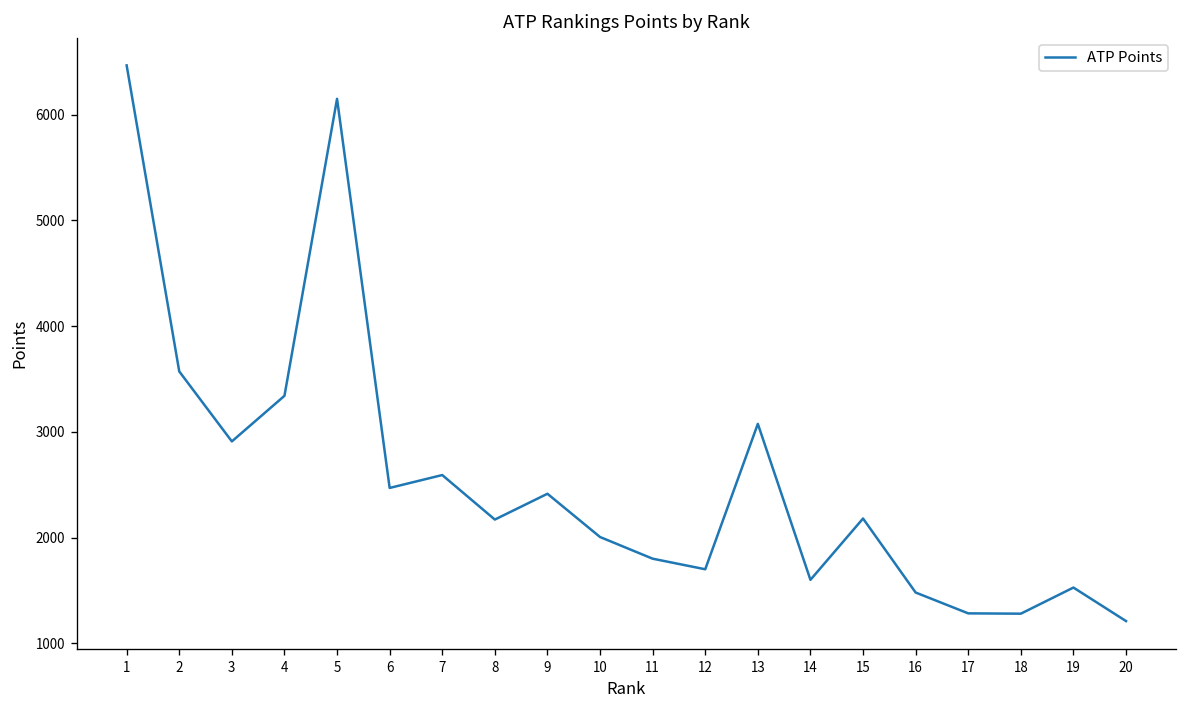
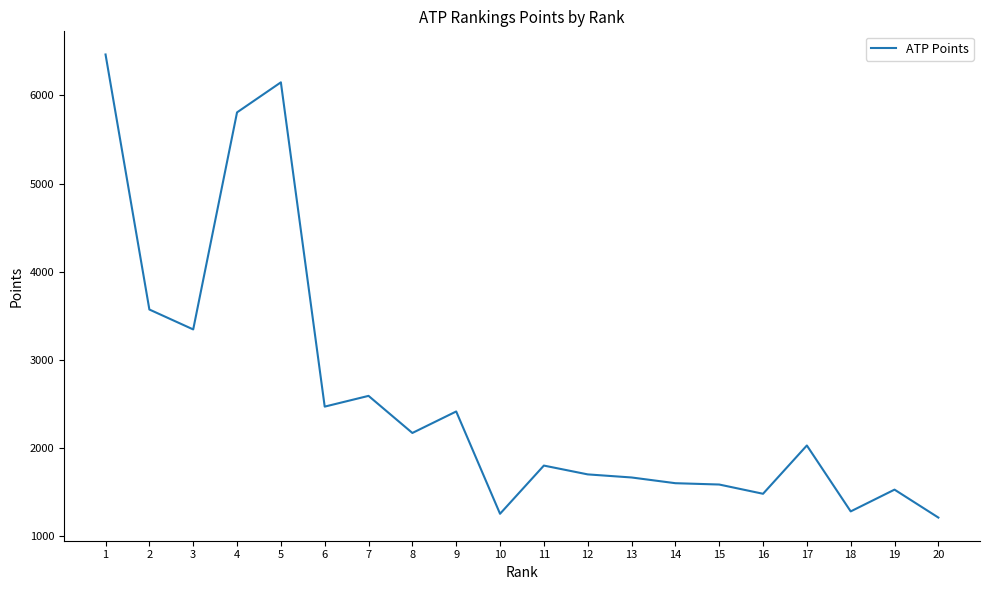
3: 2900 -> 3300
4: 3300 -> 5800
10: 2000 -> 1300
13: 3100 -> 1700
15: 2200 -> 1600
17: 1300 -> 2000
